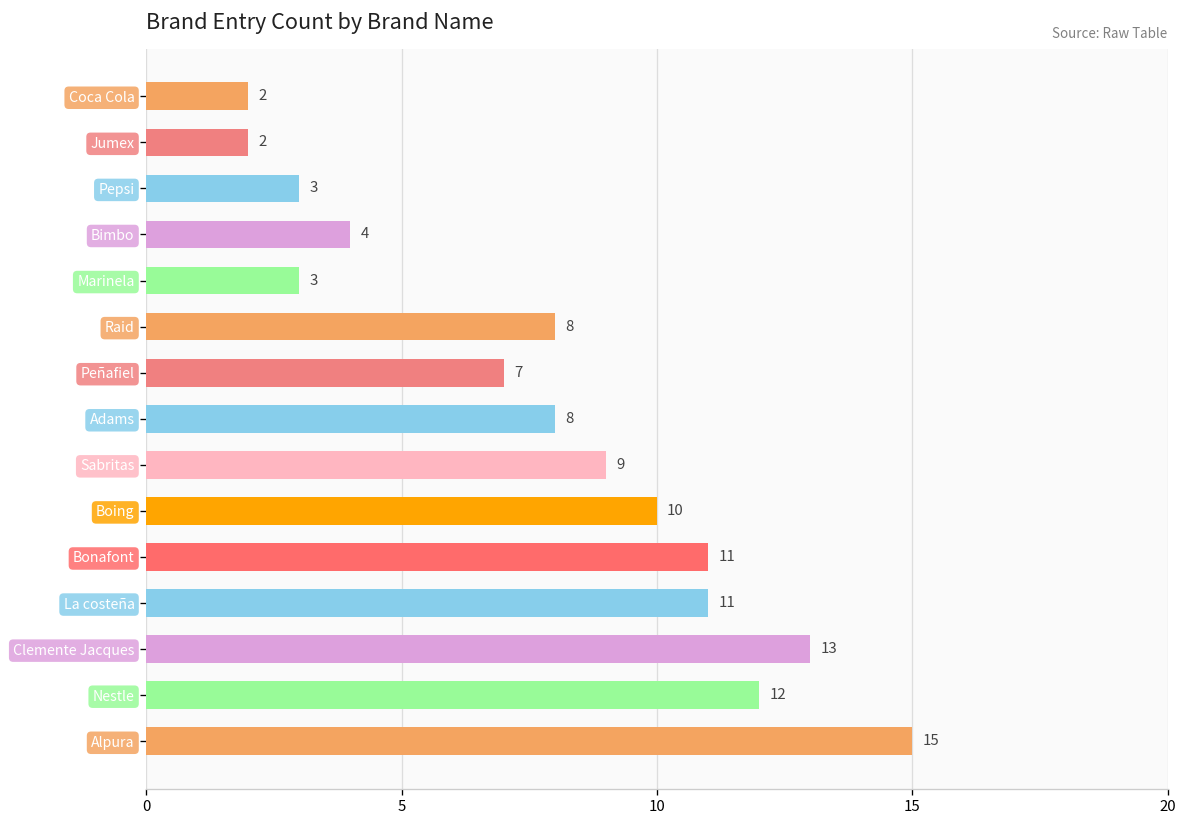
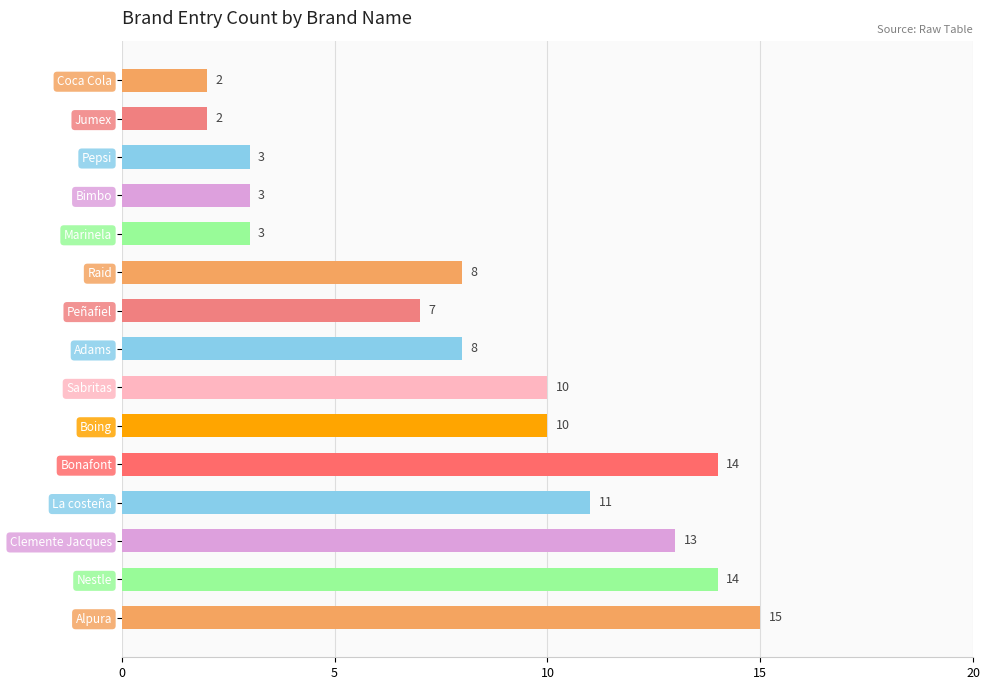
Bimbo: 4 -> 3
Sabritas: 9 -> 10
Bonafont: 11 -> 14
Nestle: 12 -> 14
